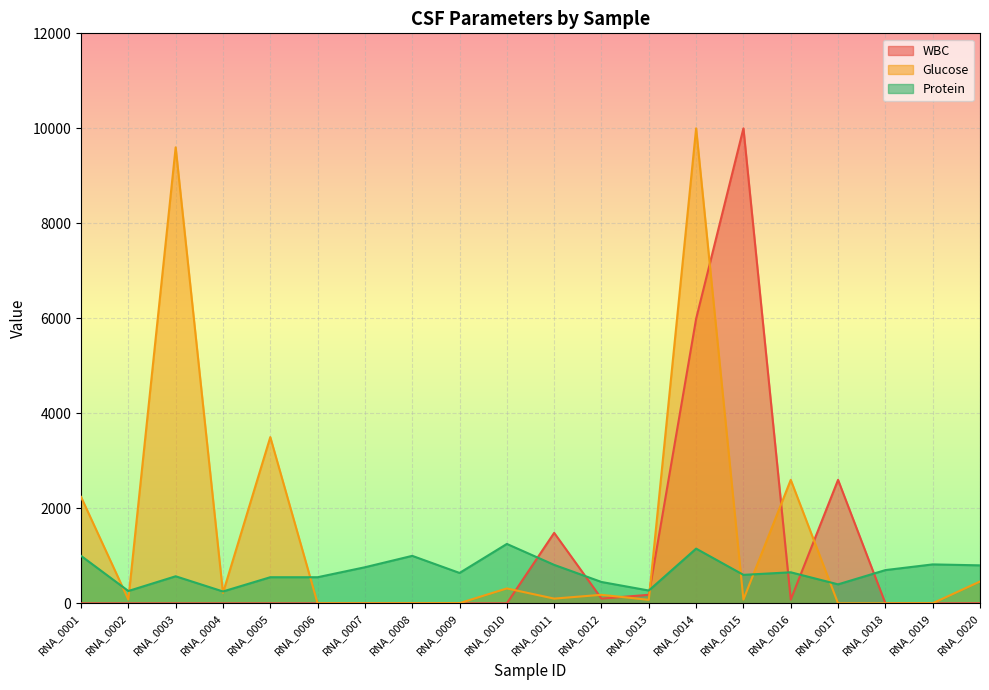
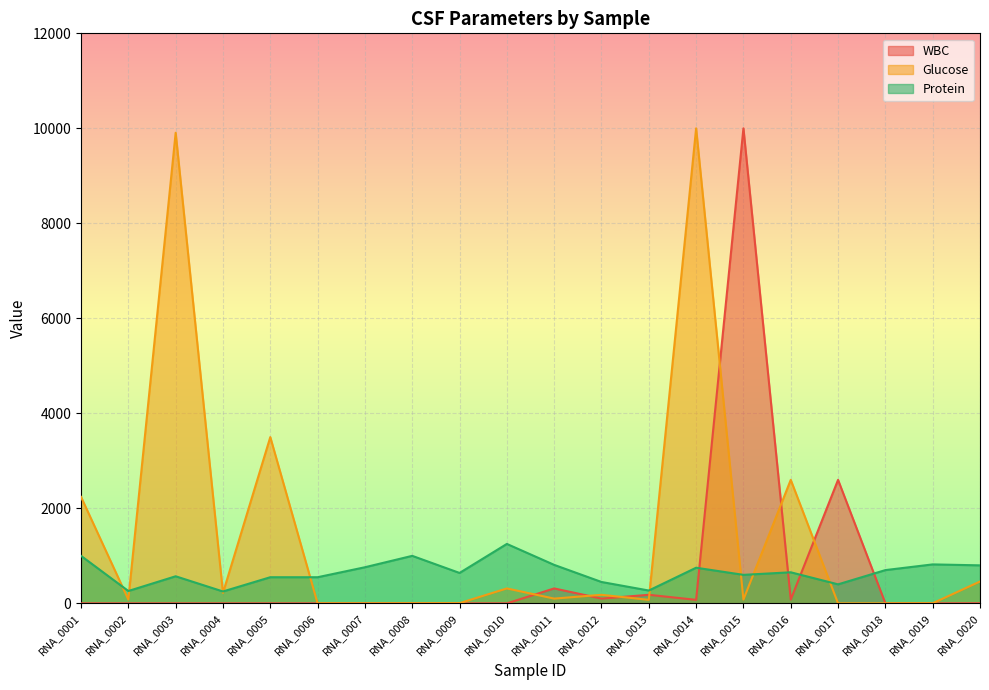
Glucose, RNA_0003: 9600 -> 9900
WBC, RNA_0011: 1500 -> 300
WBC, RNA_0014: 6000 -> 100
Protein, RNA_0014: 1200 -> 800
